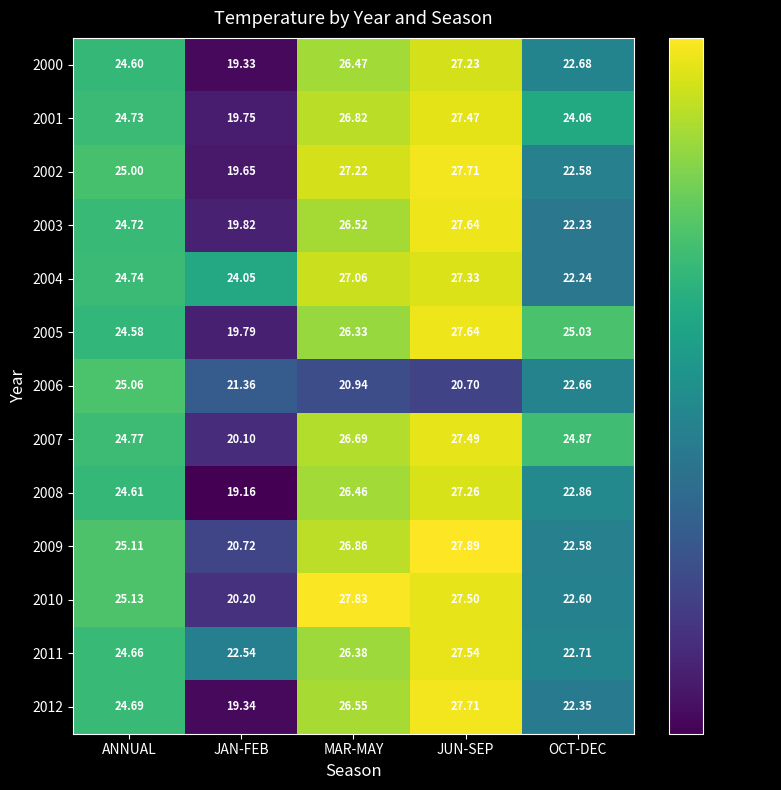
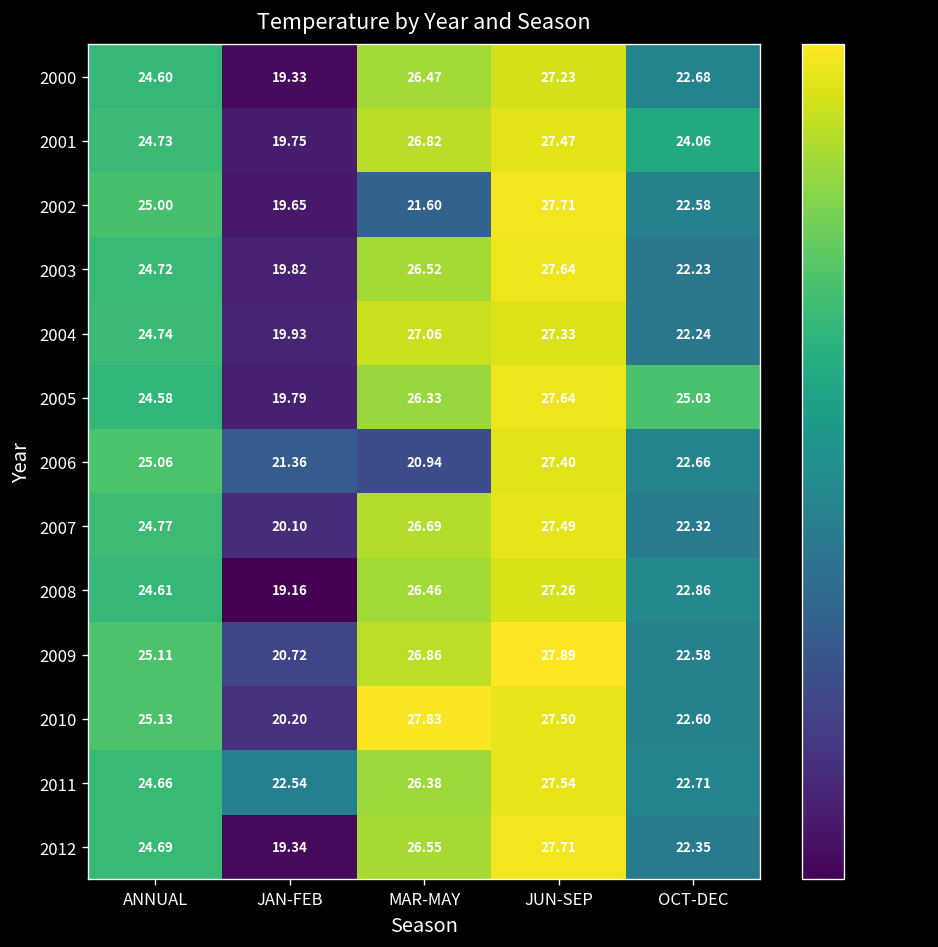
2002, MAR-MAY: 27.22 -> 21.60
2004, JAN-FEB: 24.05 -> 19.93
2006, JUN-SEP: 20.70 -> 27.40
2007, OCT-DEC: 24.87 -> 22.32
